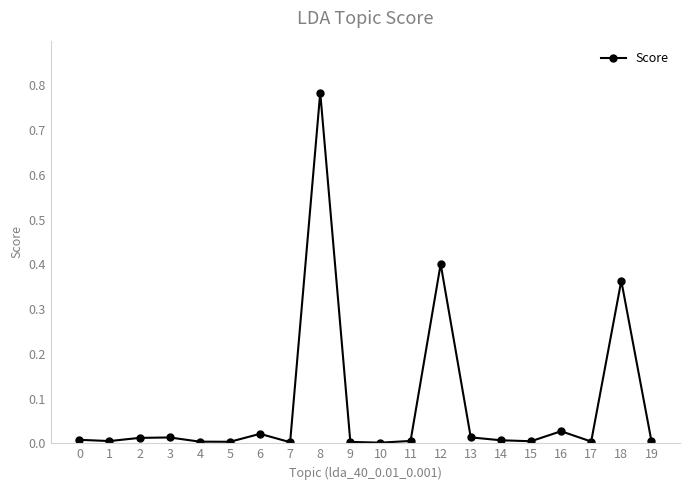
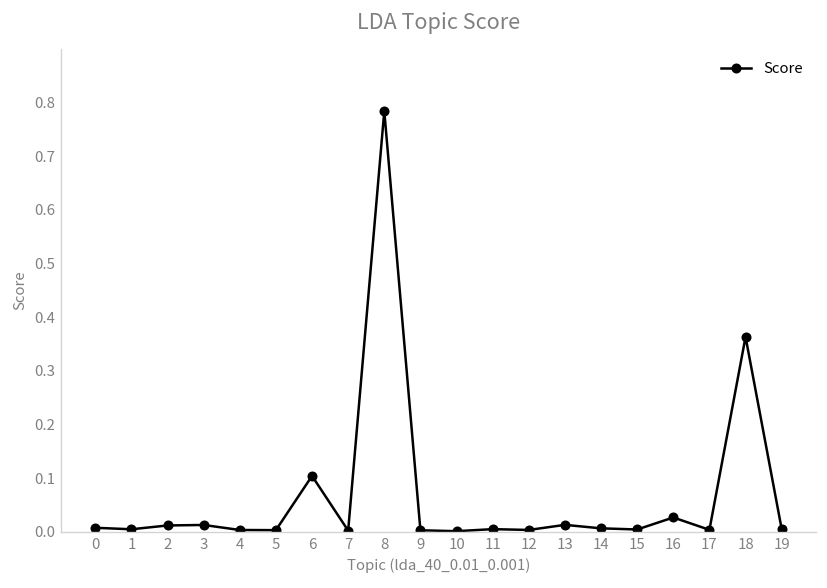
6: 0.02 -> 0.10
12: 0.40 -> 0.00
